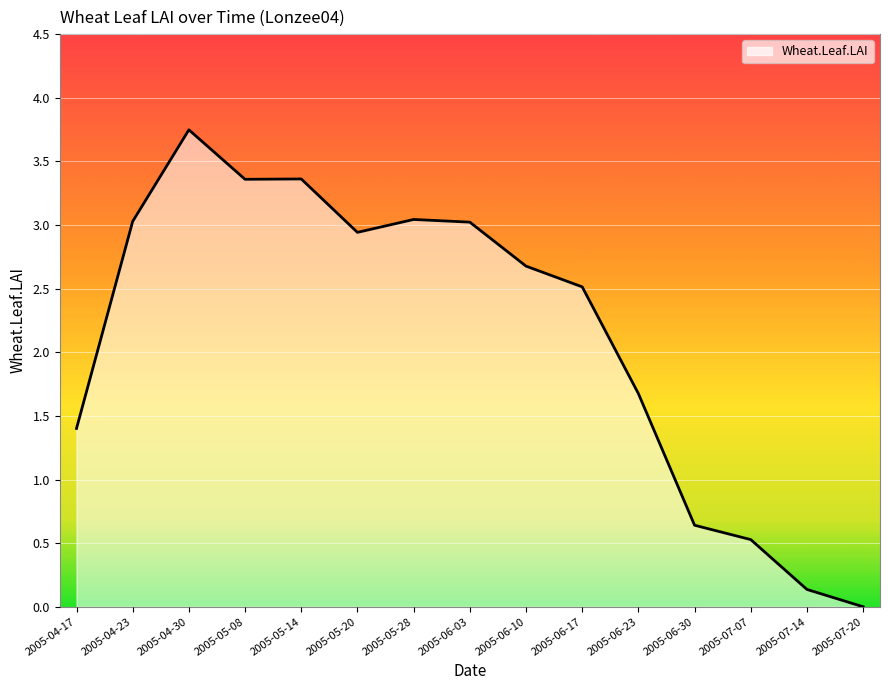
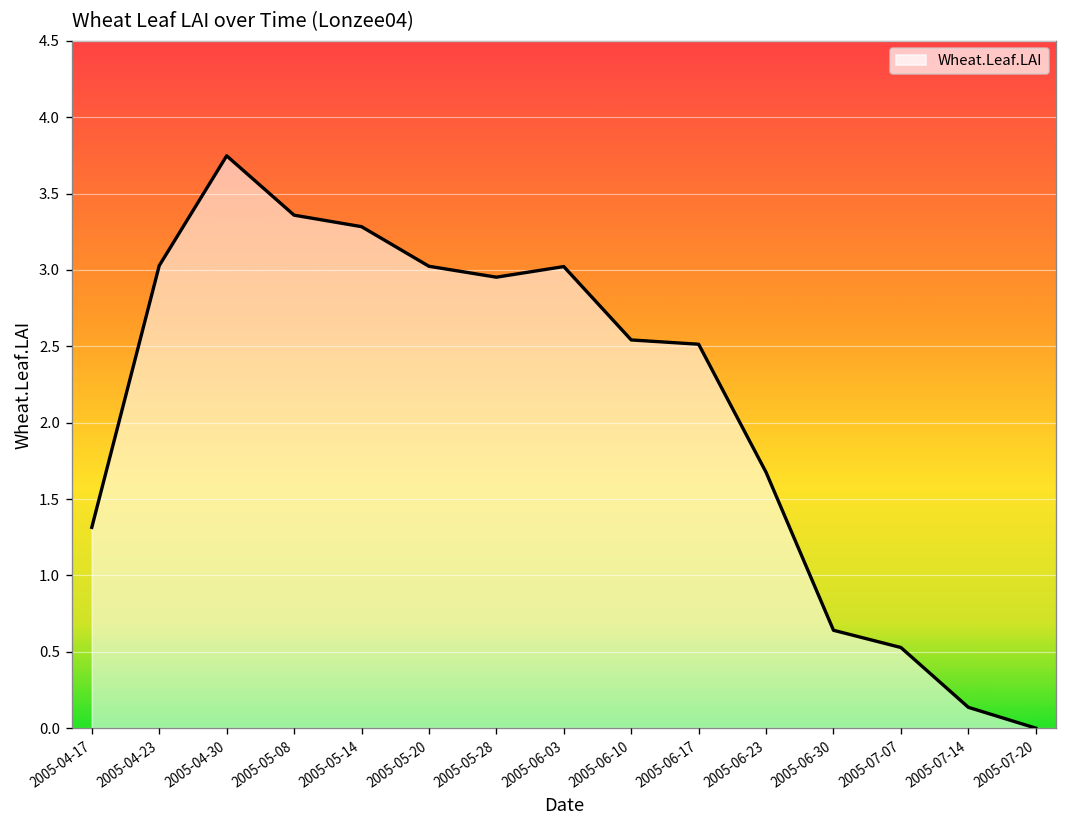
2005-04-17: 1.40 -> 1.31
2005-05-14: 3.36 -> 3.28
2005-05-20: 2.94 -> 3.02
2005-05-28: 3.04 -> 2.95
2005-06-10: 2.68 -> 2.54
